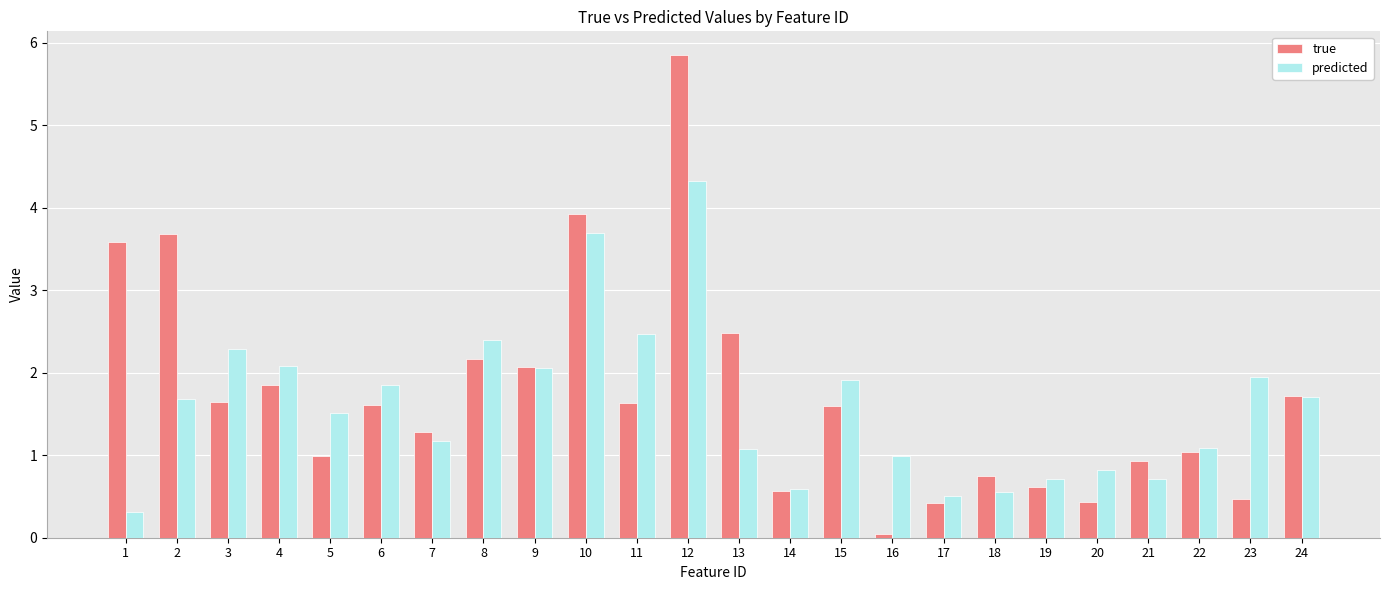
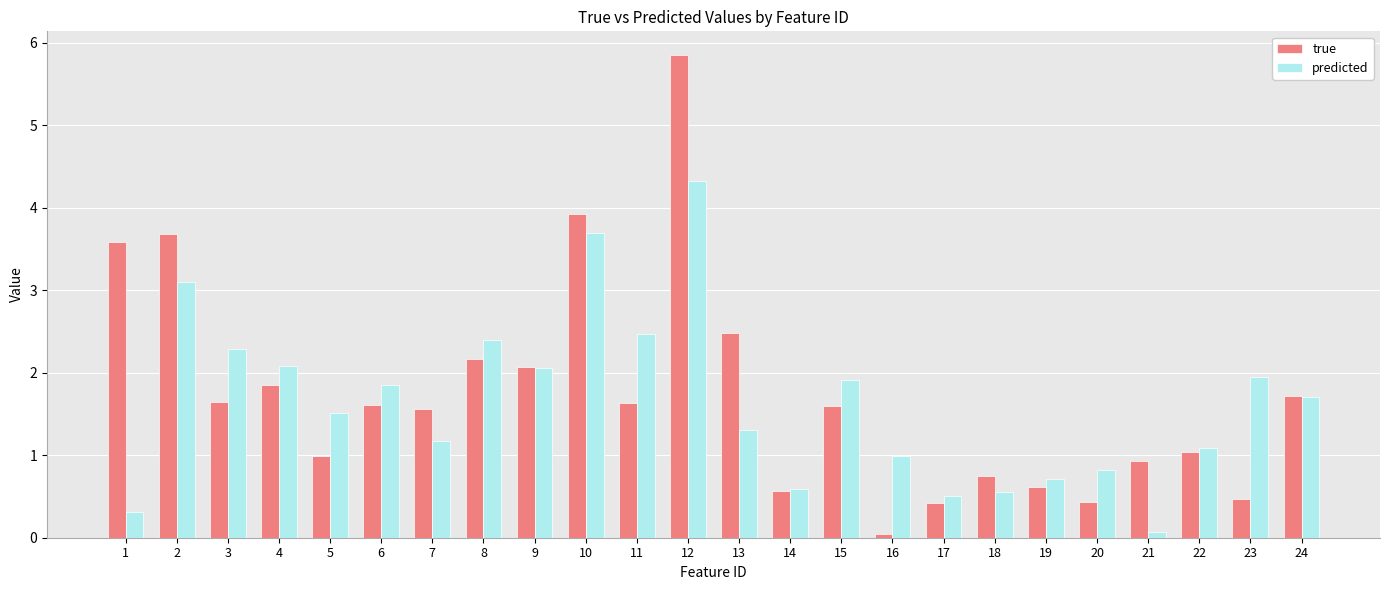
predicted, 2: 1.7 -> 3.1
true, 7: 1.3 -> 1.6
predicted, 13: 1.1 -> 1.3
predicted, 21: 0.7 -> 0.1
